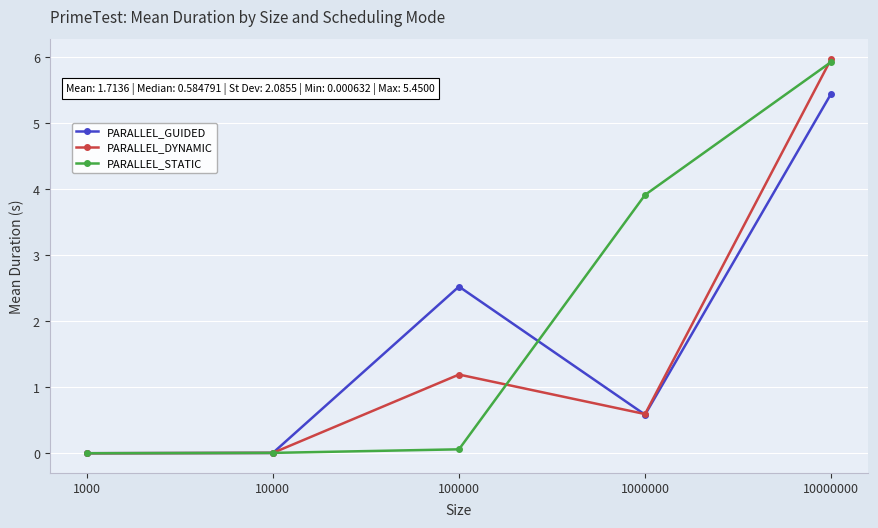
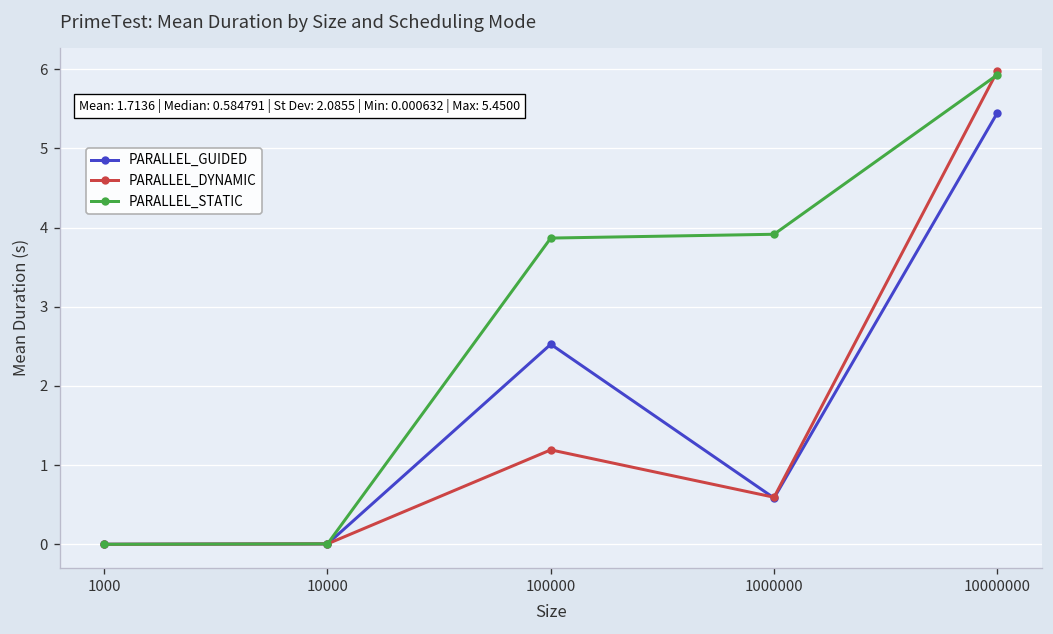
PARALLEL_STATIC, 100000: 0.1 -> 3.9
